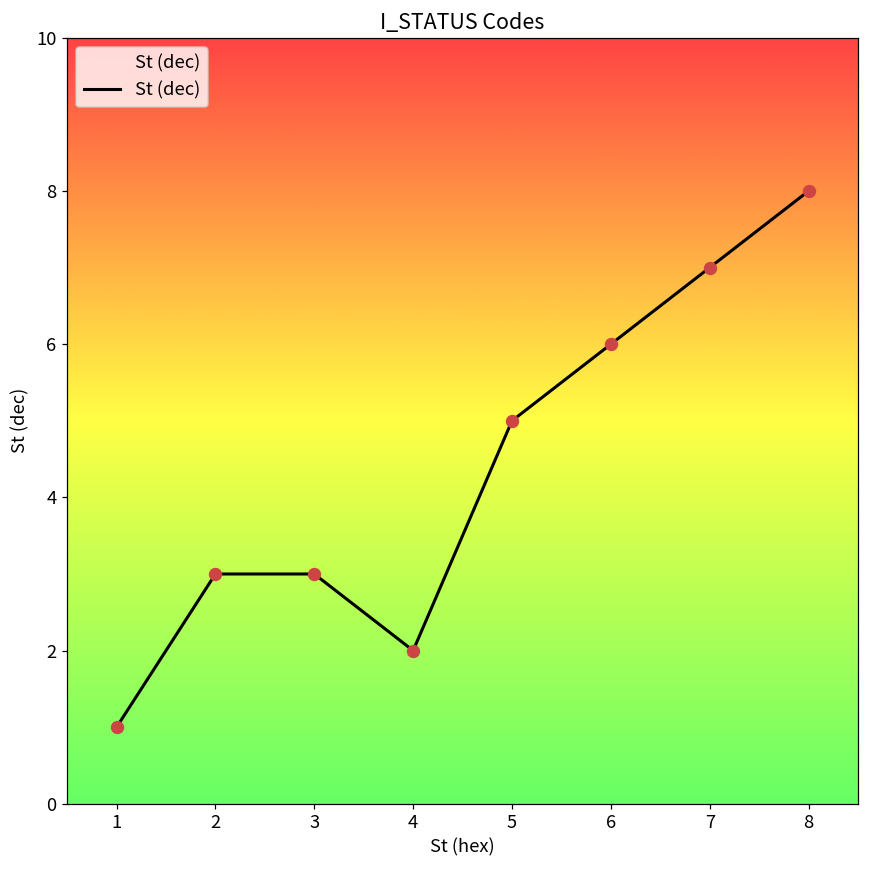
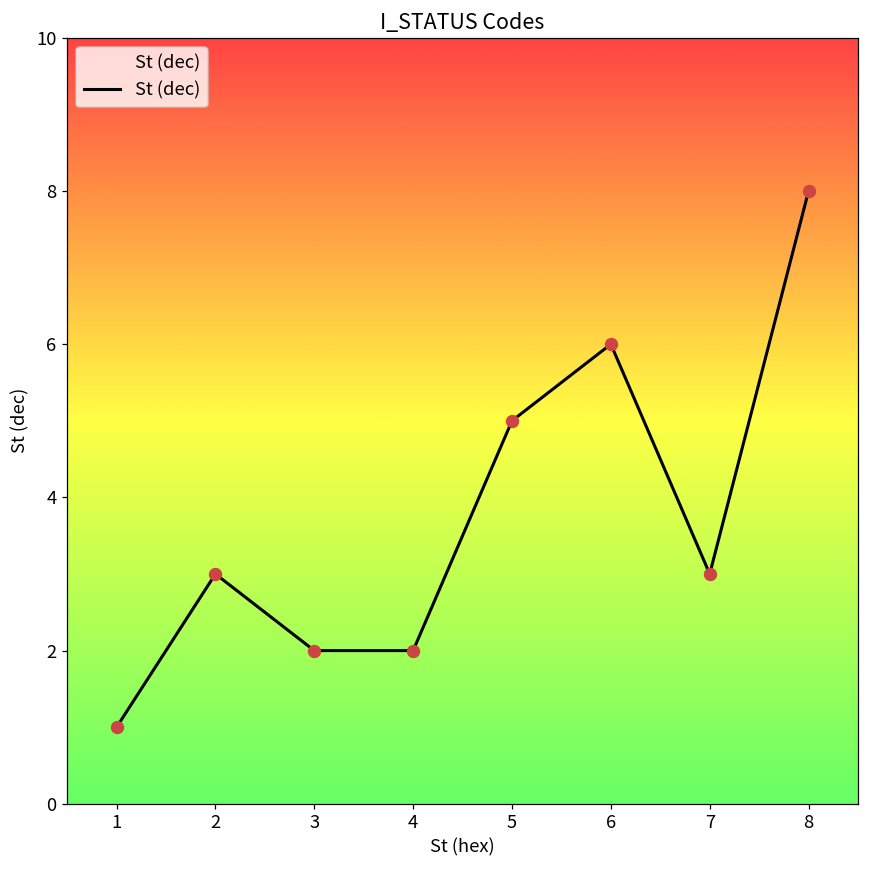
3: 3 -> 2
7: 7 -> 3
